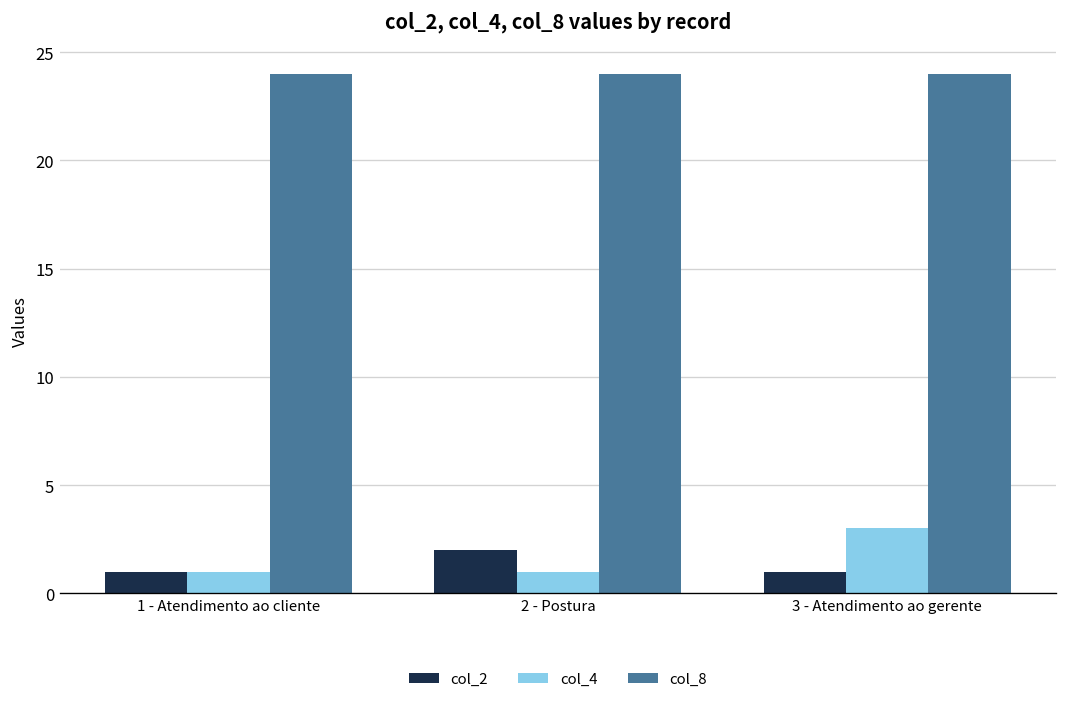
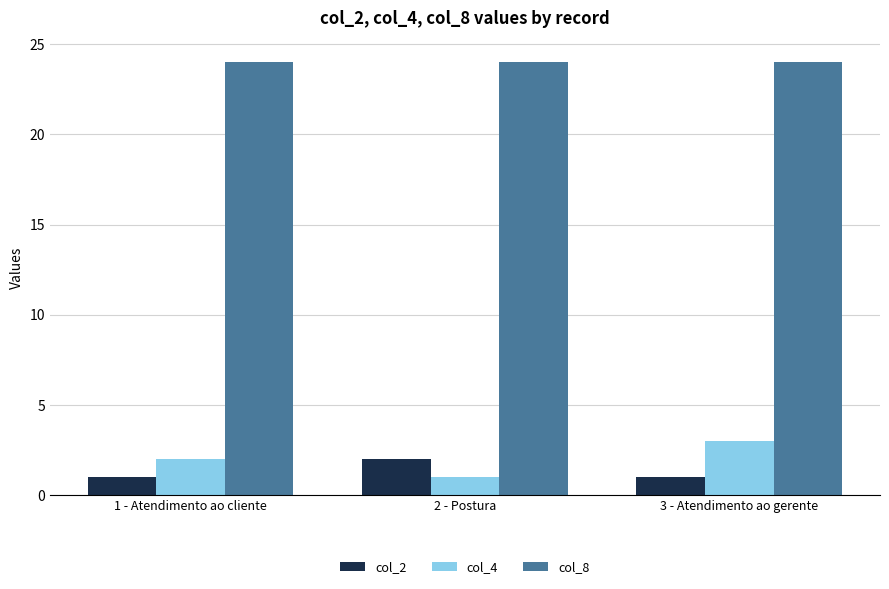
col_4, 1 - Atendimento ao cliente: 1 -> 2
